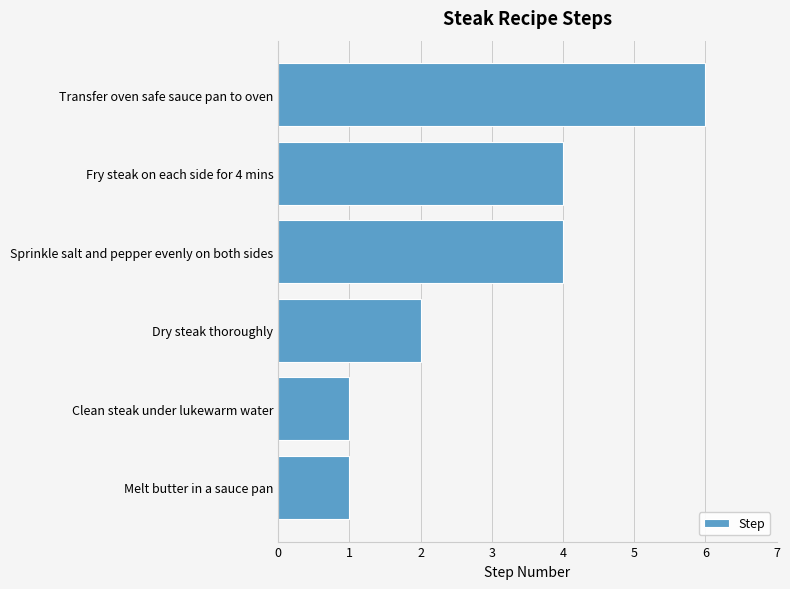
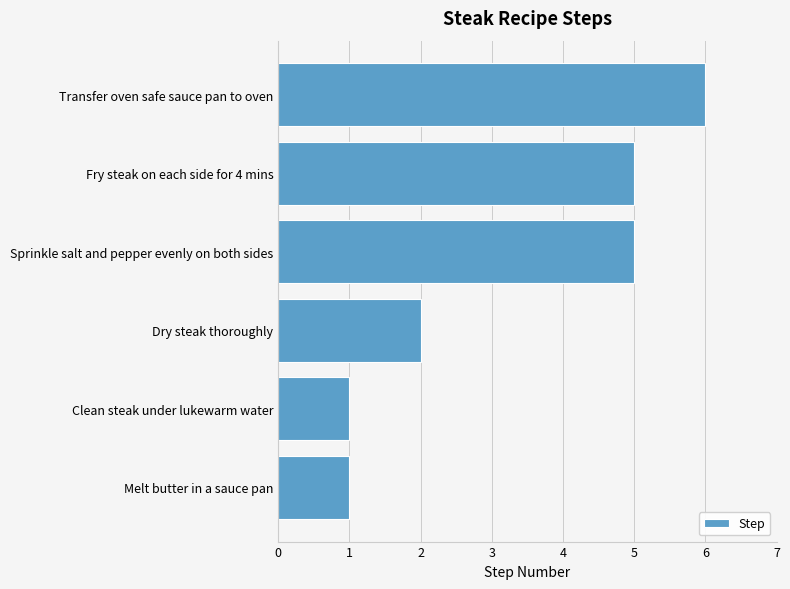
Fry steak on each side for 4 mins: 4 -> 5
Sprinkle salt and pepper evenly on both sides: 4 -> 5
